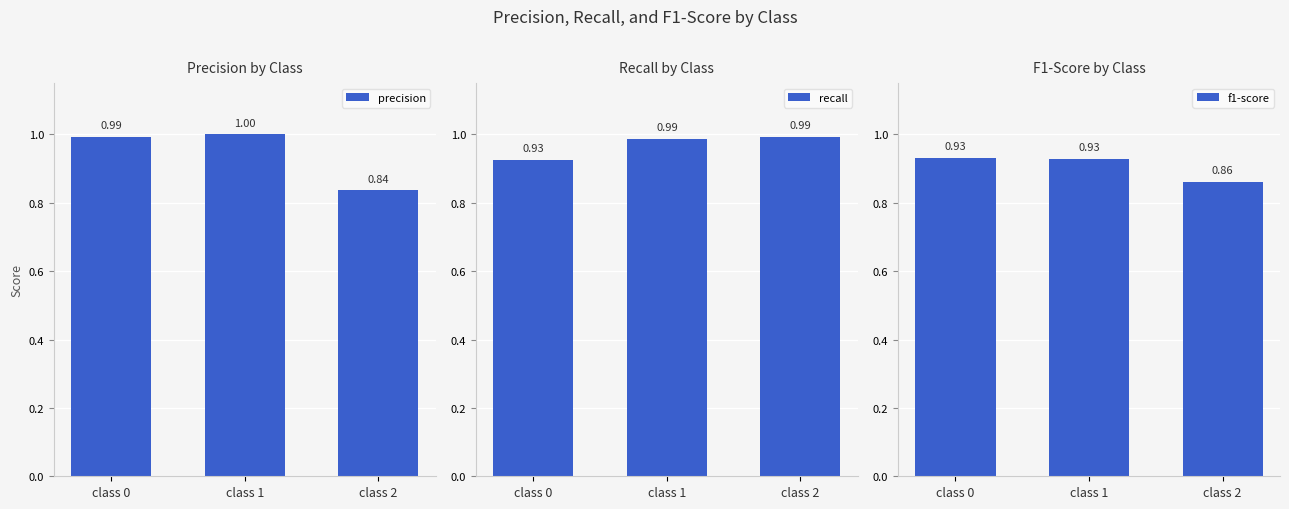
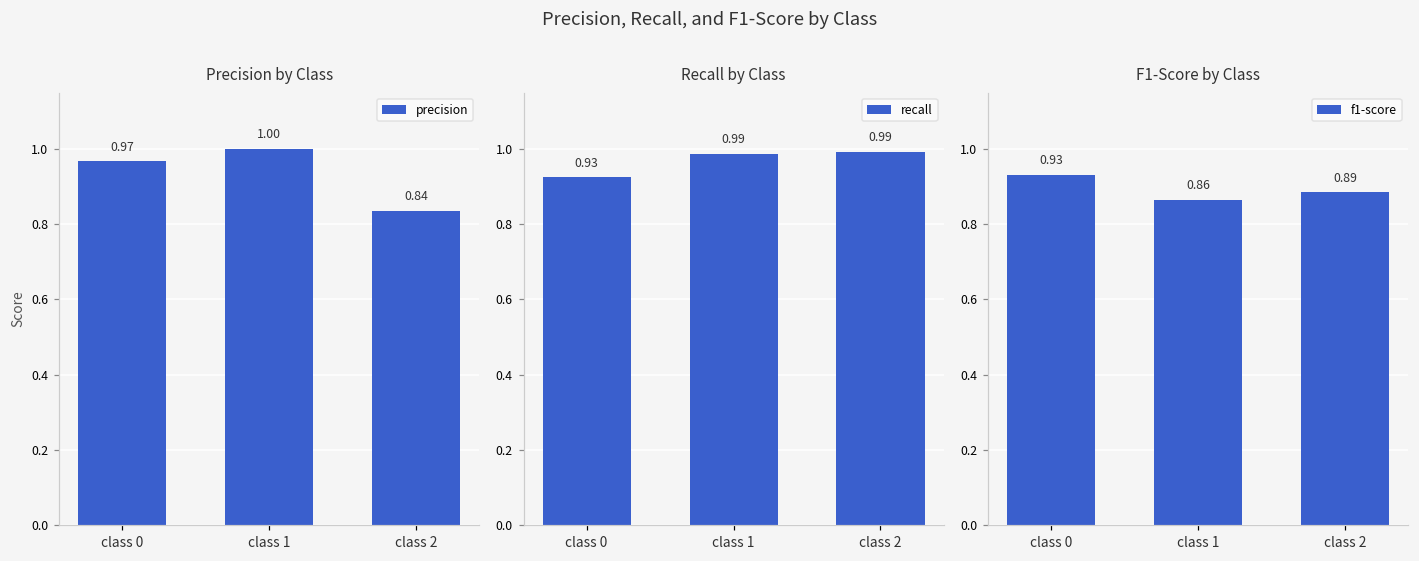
Precision by Class, class 0: 0.99 -> 0.97
F1-Score by Class, class 1: 0.93 -> 0.86
F1-Score by Class, class 2: 0.86 -> 0.89
